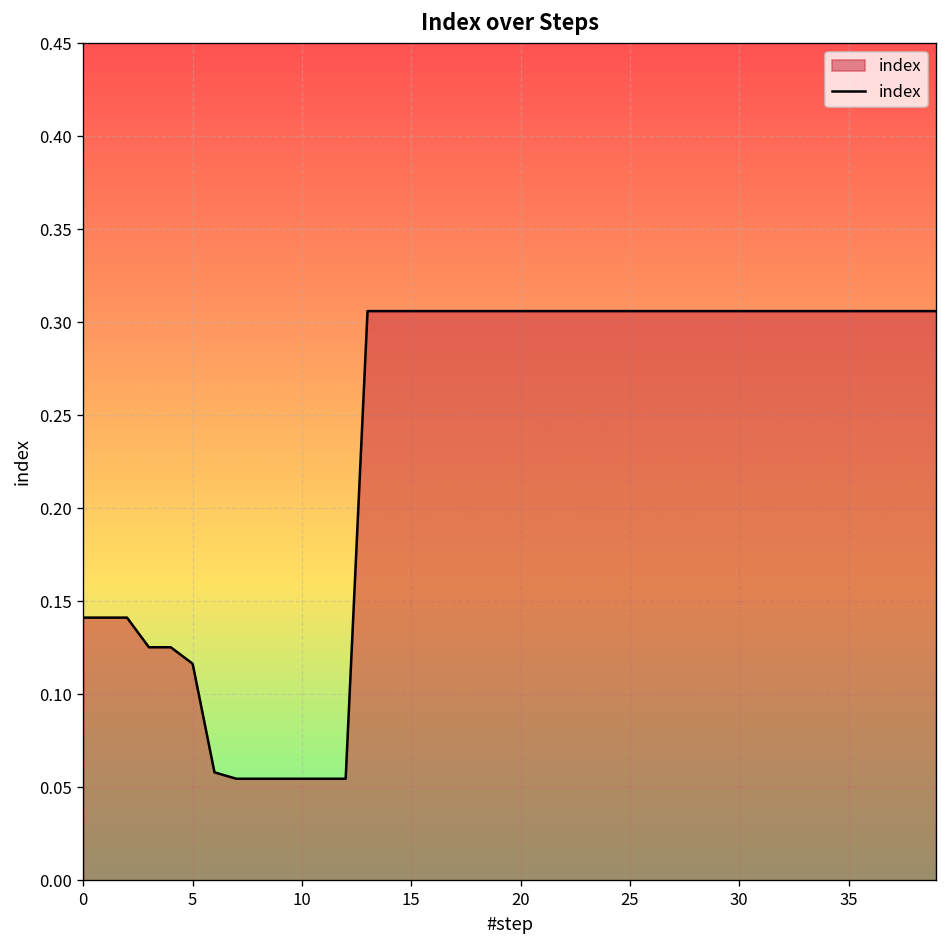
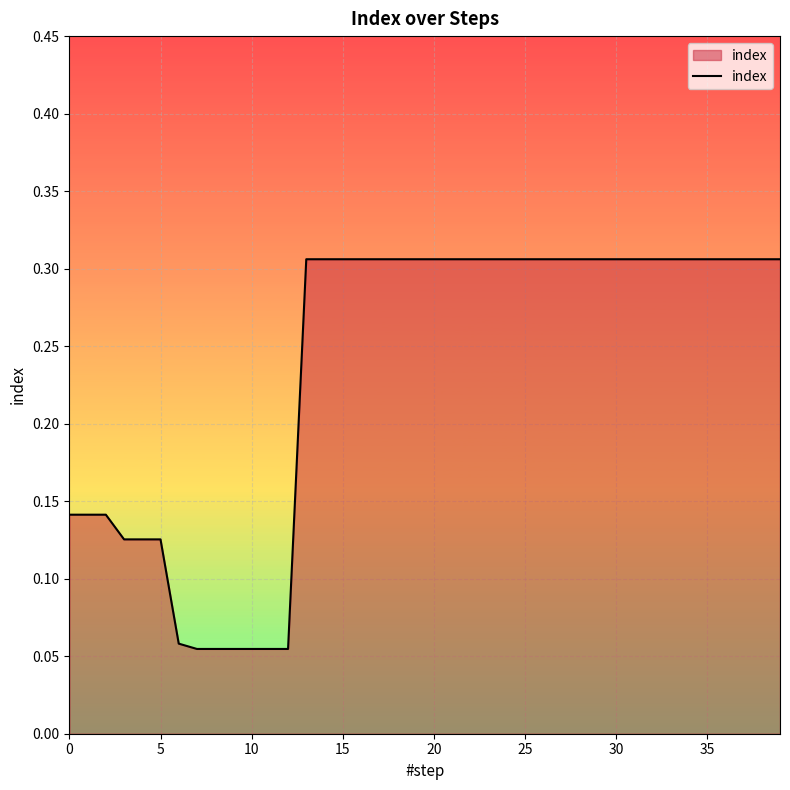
5: 0.117 -> 0.125
